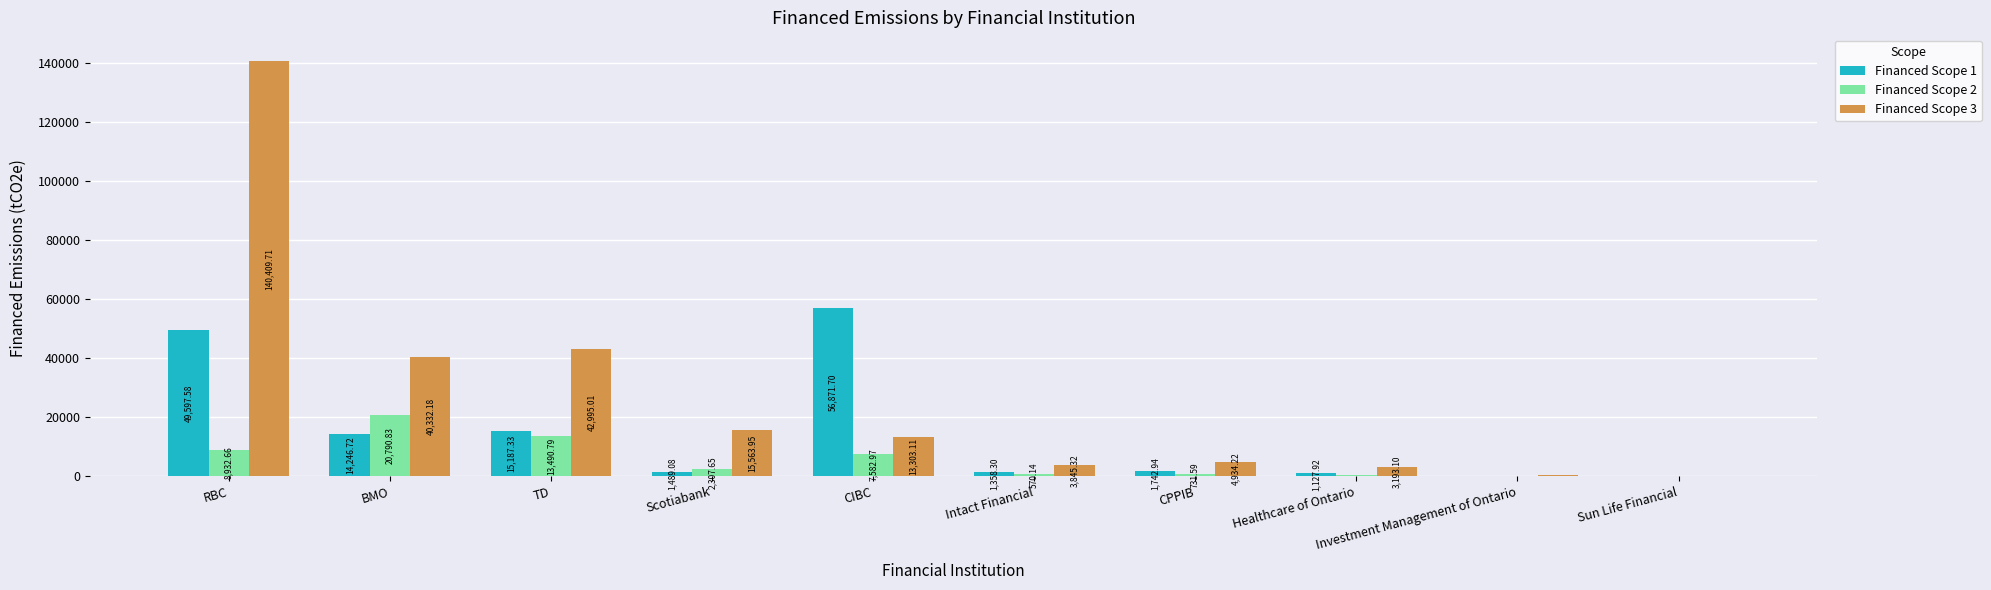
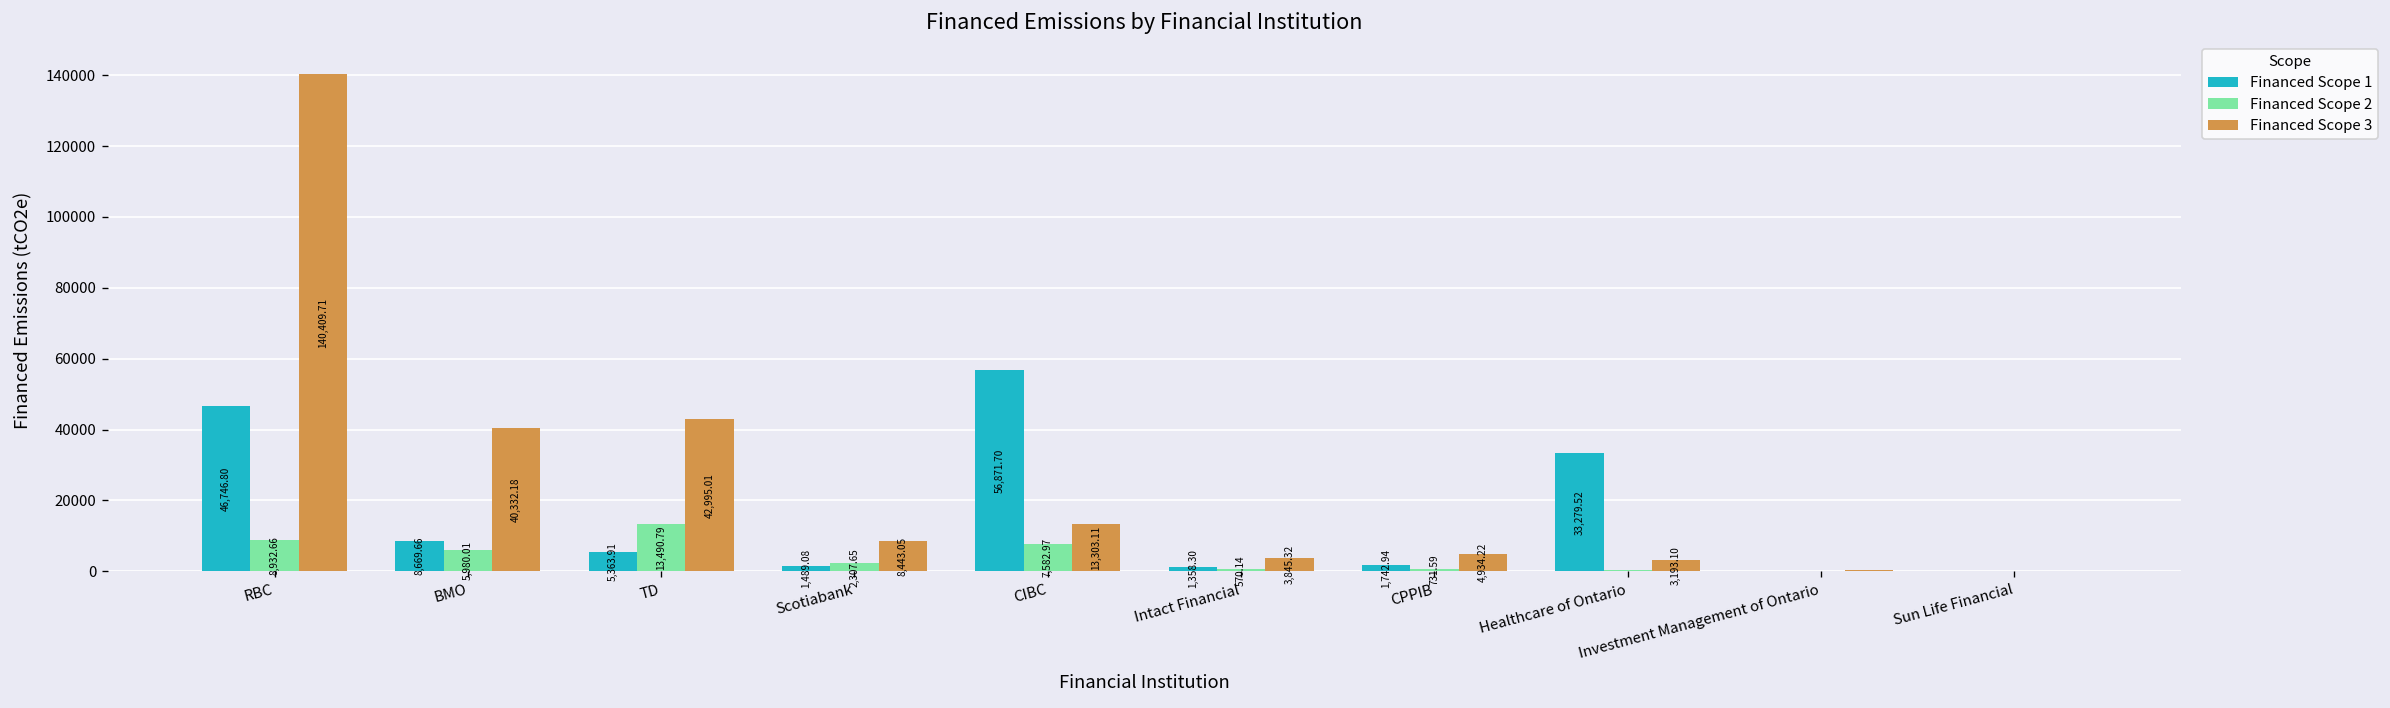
Financed Scope 1, RBC: 49,597.58 -> 46,746.80
Financed Scope 1, BMO: 14,246.72 -> 8,669.66
Financed Scope 2, BMO: 20,790.83 -> 5,980.01
Financed Scope 1, TD: 15,187.33 -> 5,363.91
Financed Scope 3, Scotiabank: 15,563.95 -> 8,443.05
Financed Scope 1, Healthcare of Ontario: 1,127.92 -> 33,279.52
